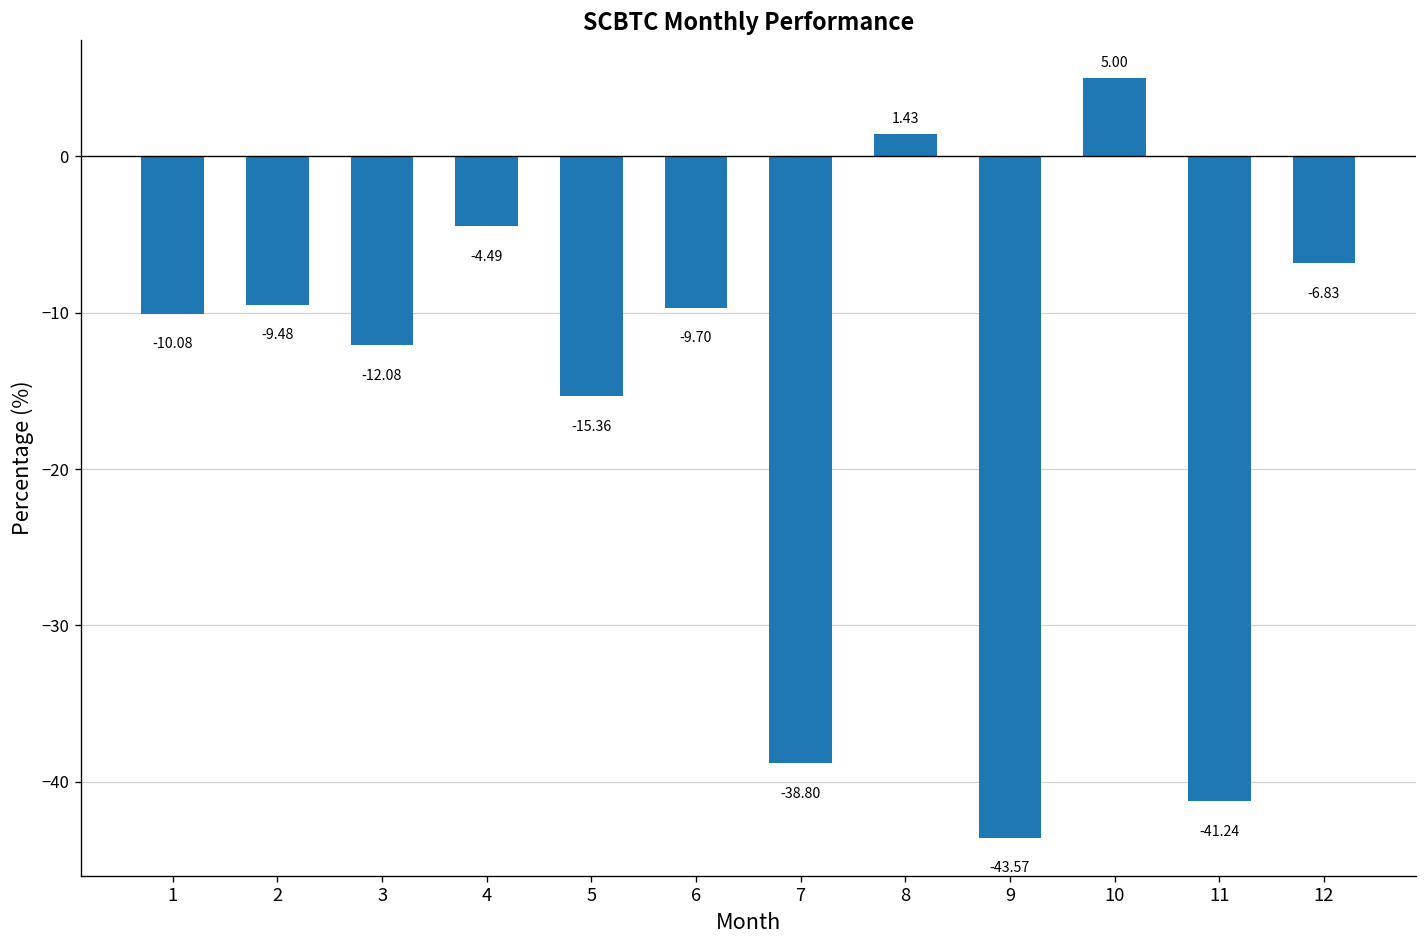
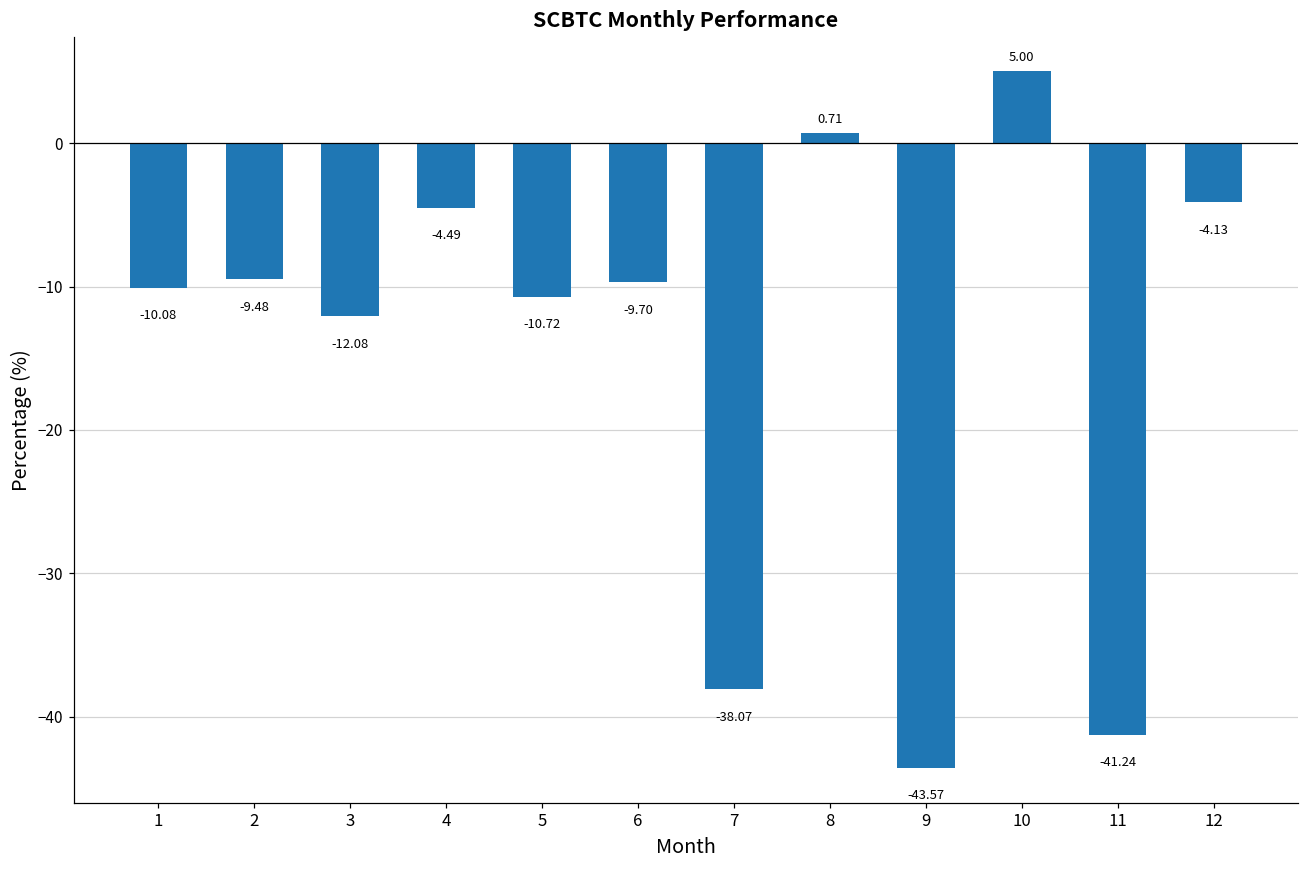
5: -15.36 -> -10.72
7: -38.80 -> -38.07
8: 1.43 -> 0.71
12: -6.83 -> -4.13
